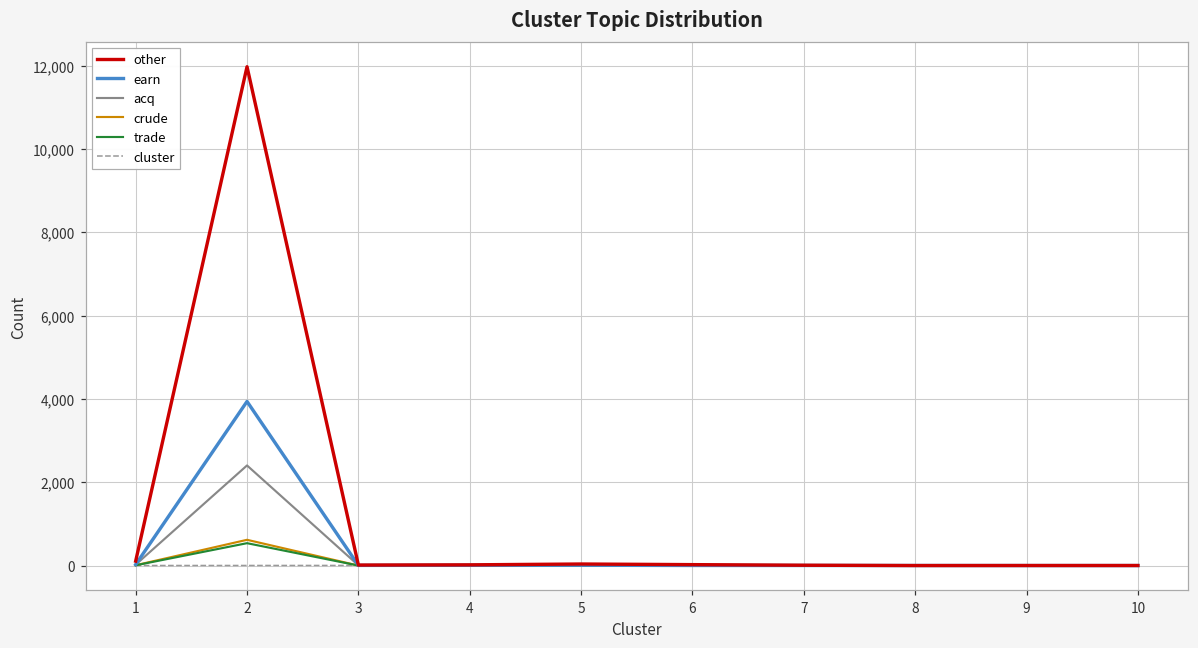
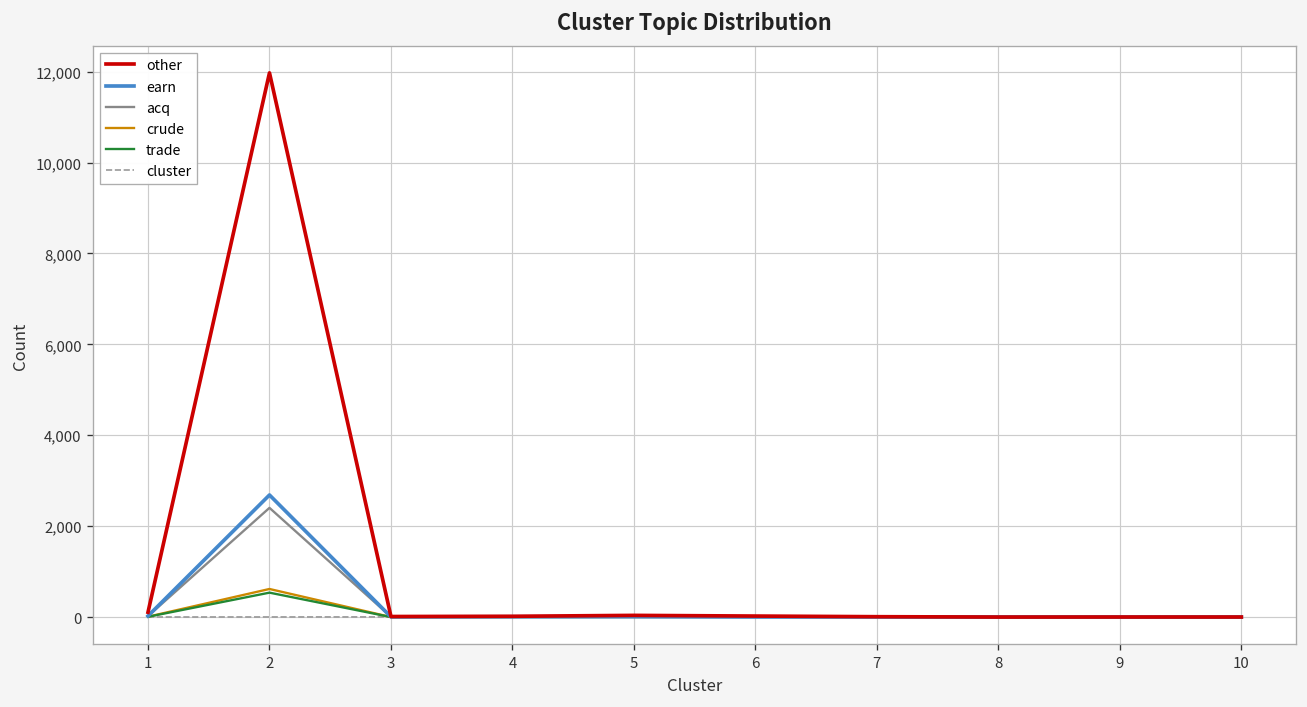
earn, 2: 3,900 -> 2,700
